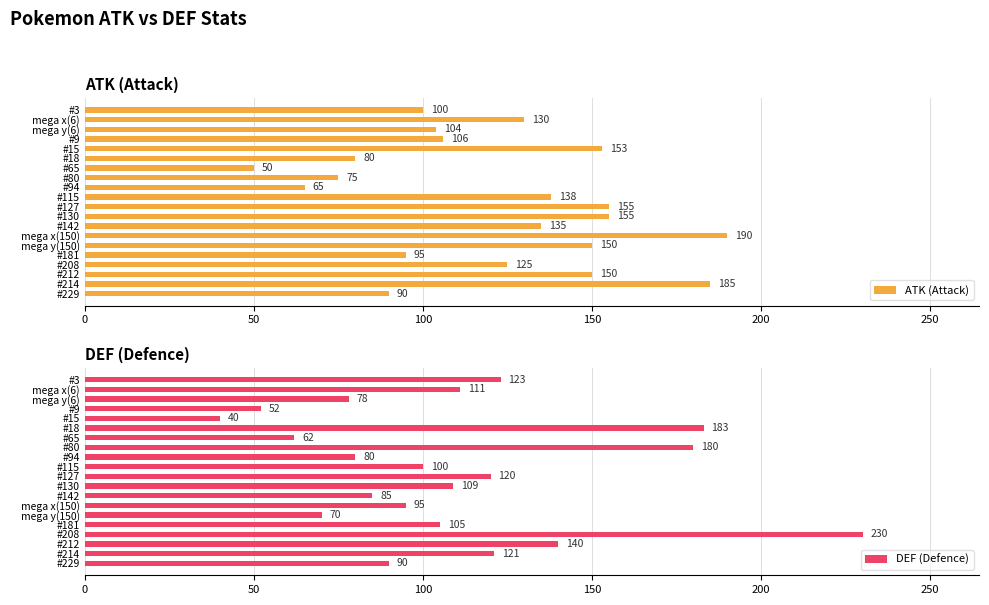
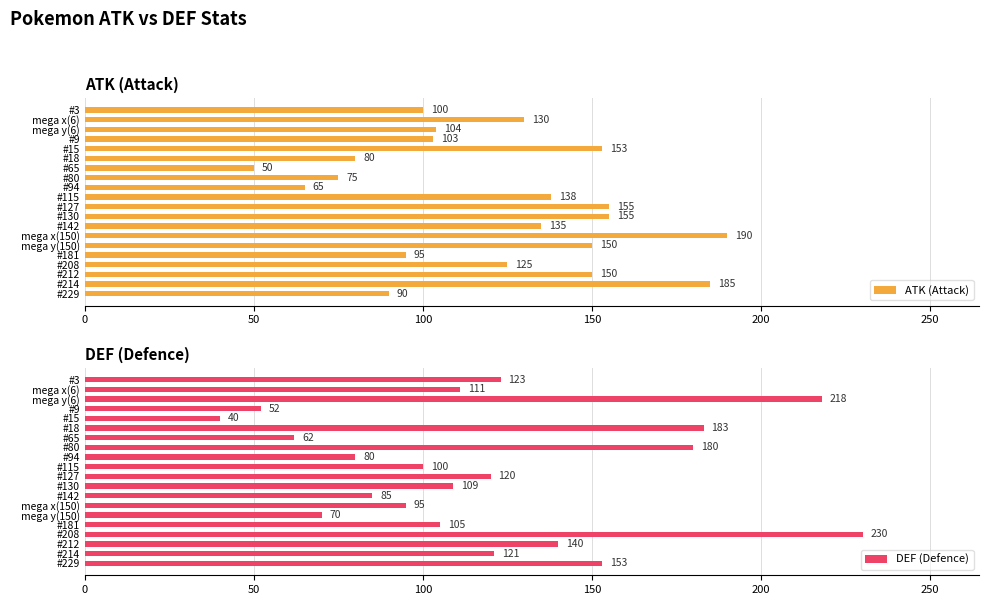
ATK (Attack), #9: 106 -> 103
DEF (Defence), mega y(6): 78 -> 218
DEF (Defence), #229: 90 -> 153
